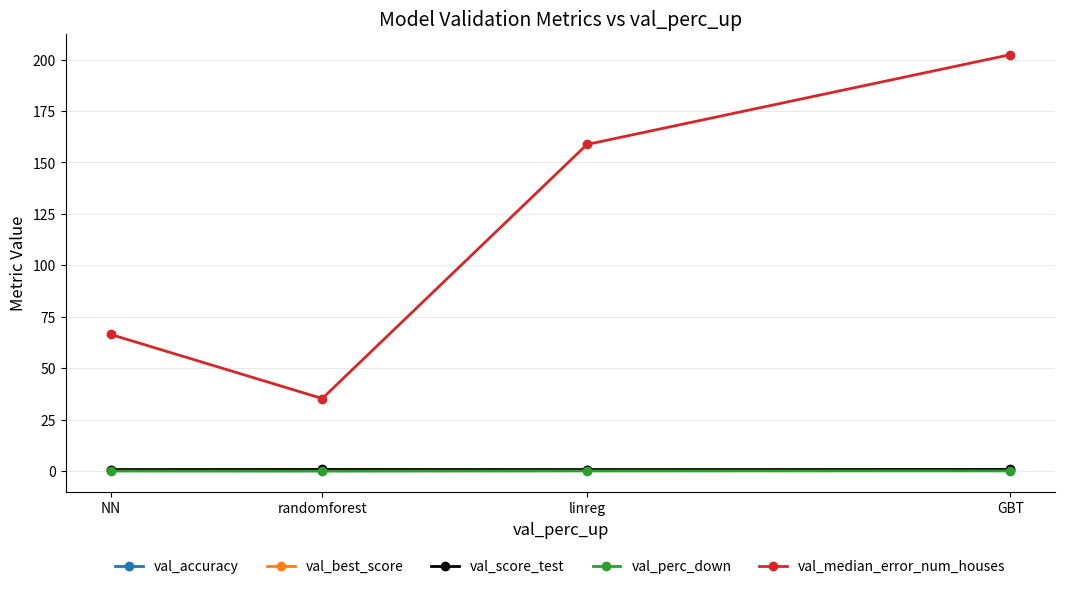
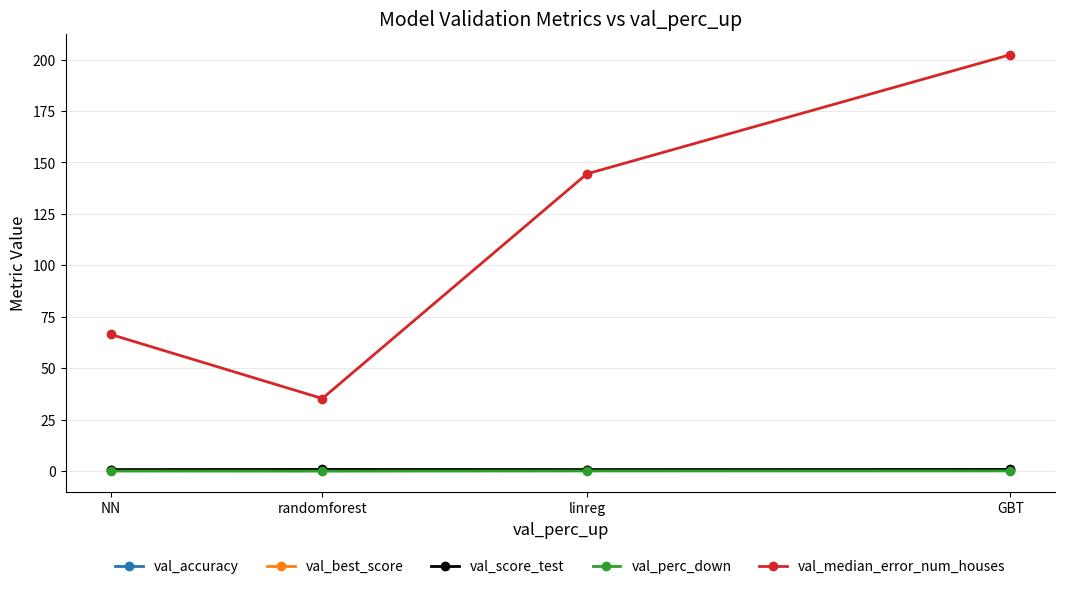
val_median_error_num_houses, linreg: 159 -> 144
